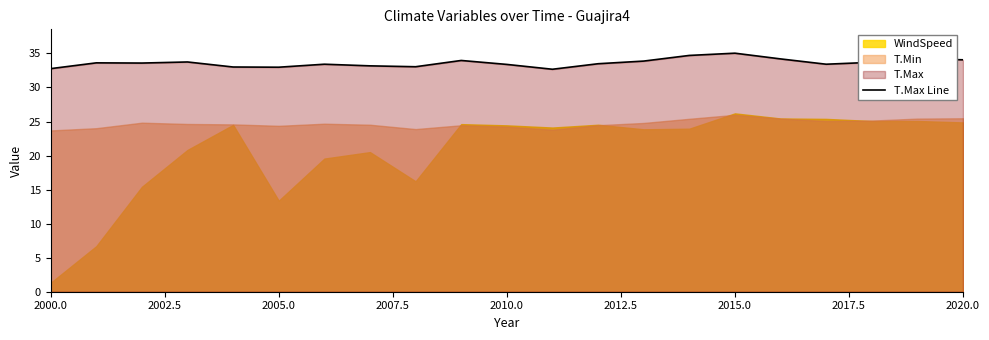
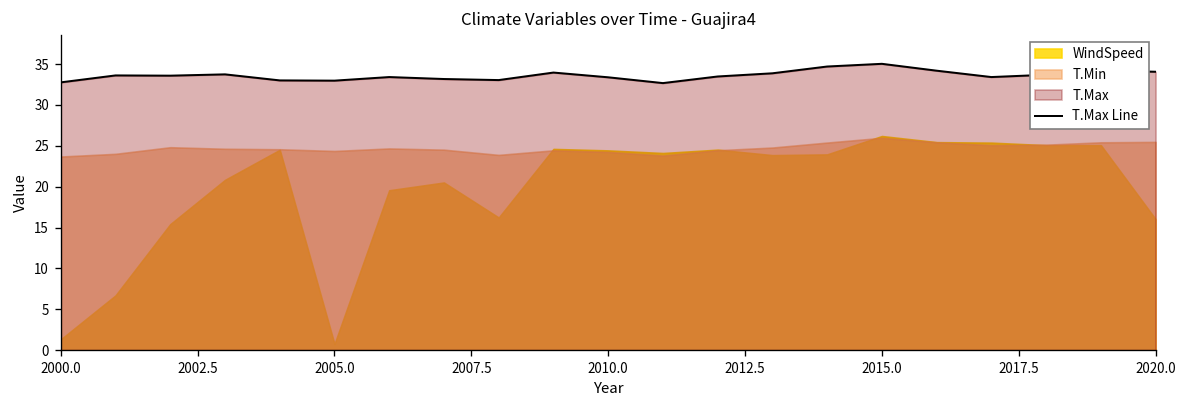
WindSpeed, 2005.0: 13 -> 1
WindSpeed, 2020.0: 25 -> 16
